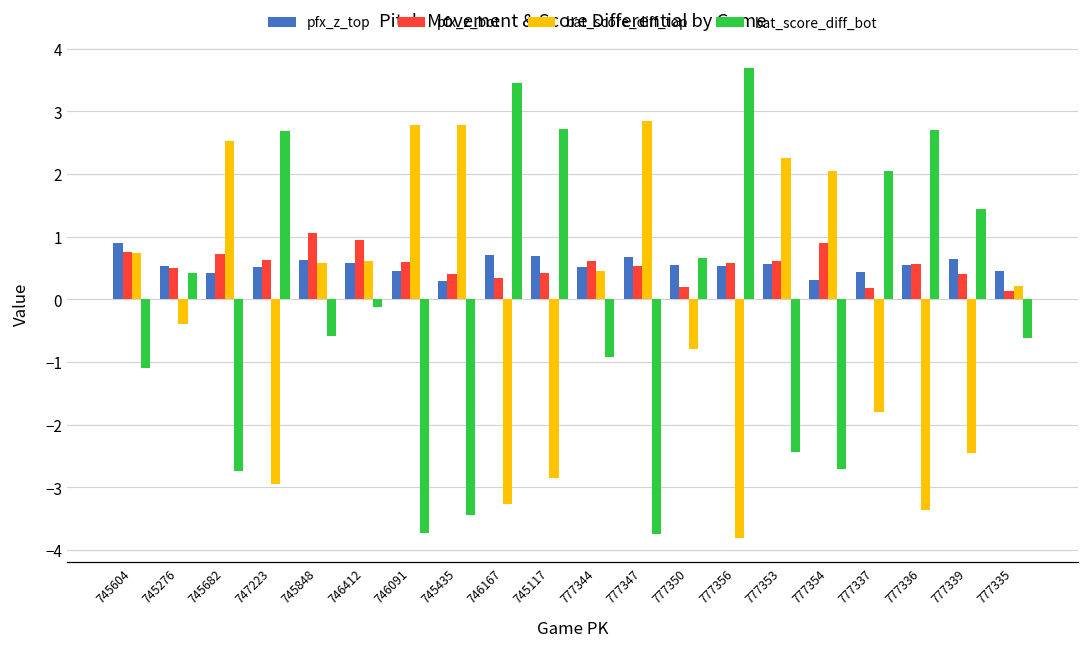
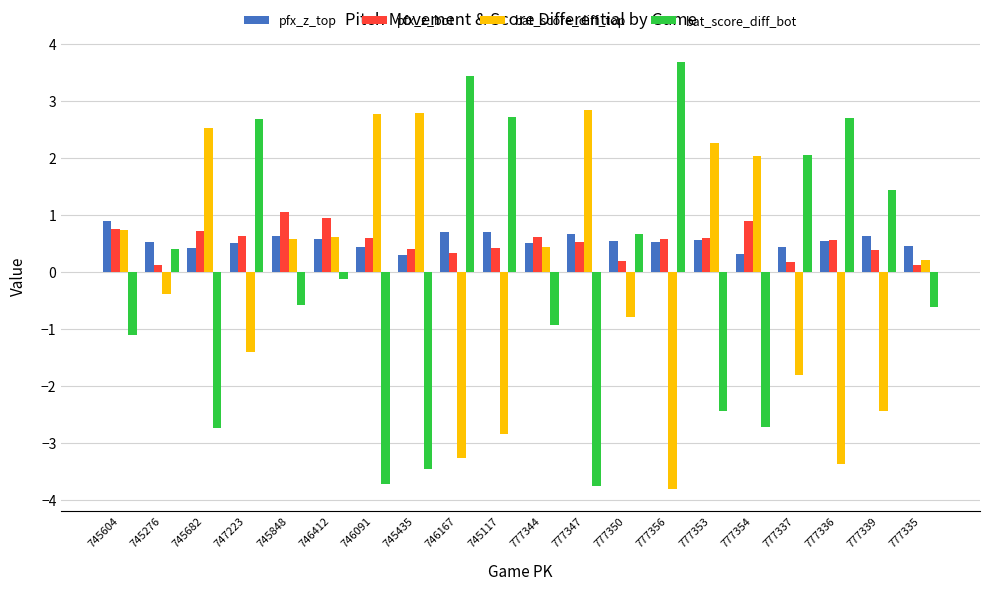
pfx_z_bot, 745276: 0.5 -> 0.1
bat_score_diff_top, 747223: -2.9 -> -1.4
